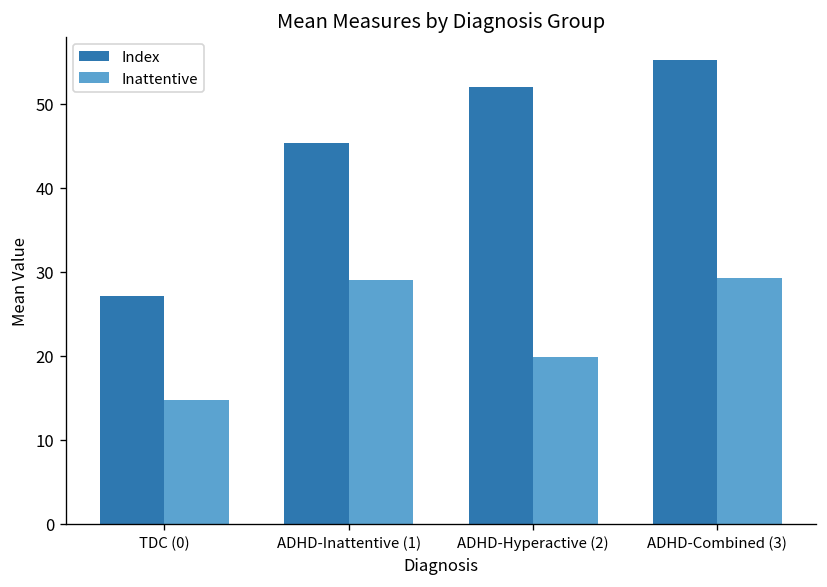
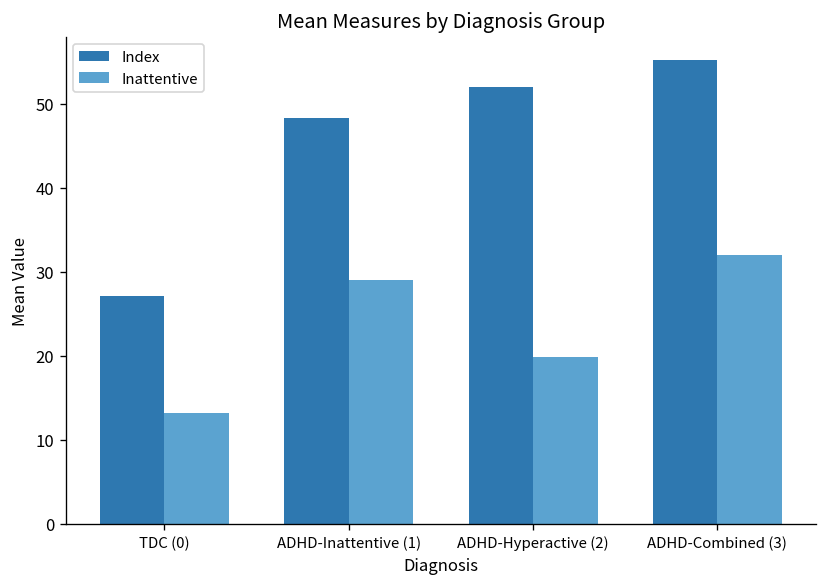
Inattentive, TDC (0): 15 -> 13
Index, ADHD-Inattentive (1): 45 -> 48
Inattentive, ADHD-Combined (3): 29 -> 32
